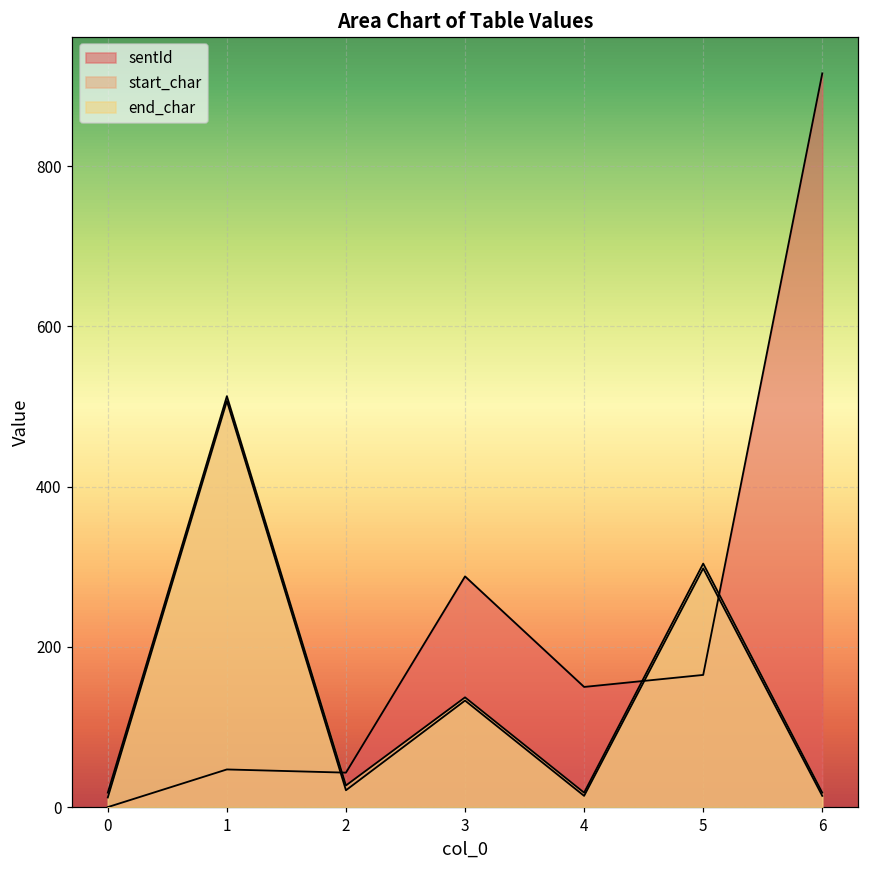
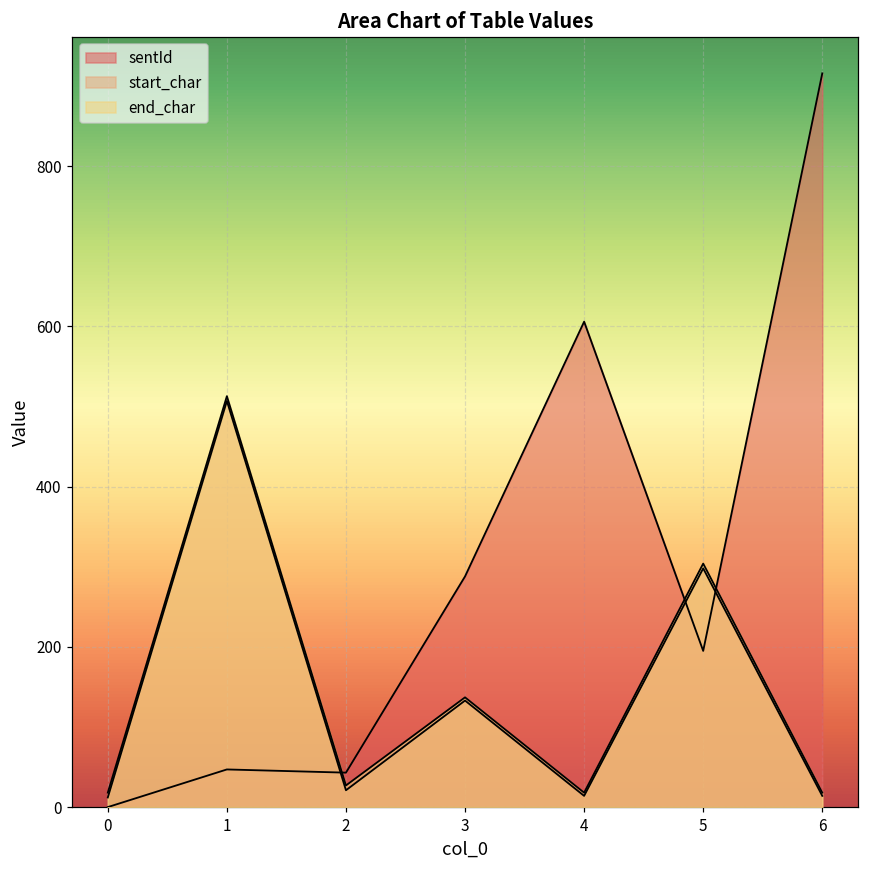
sentId, 4: 150 -> 610
sentId, 5: 170 -> 200
